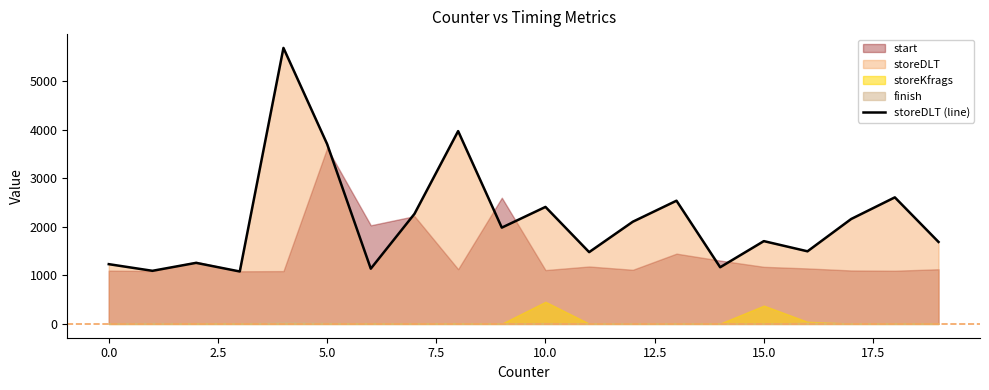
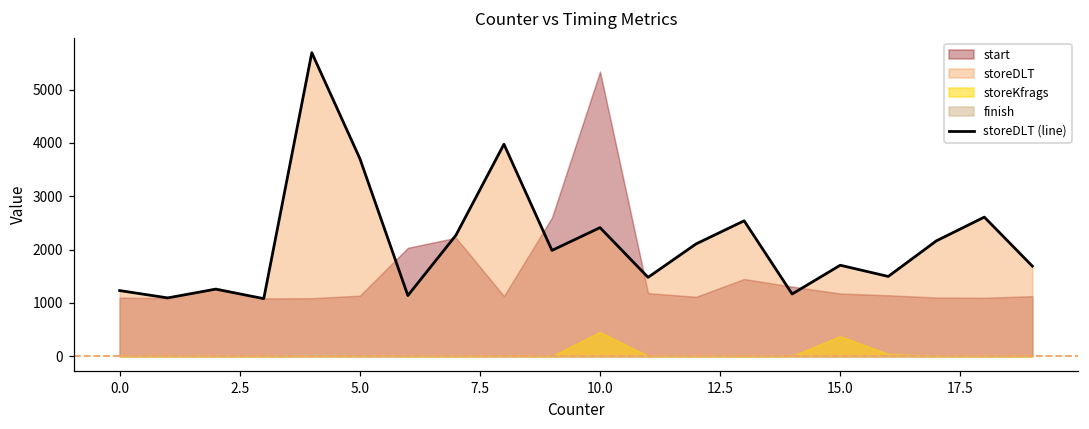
start, 5.0: 3600 -> 1100
start, 10.0: 1100 -> 5300
